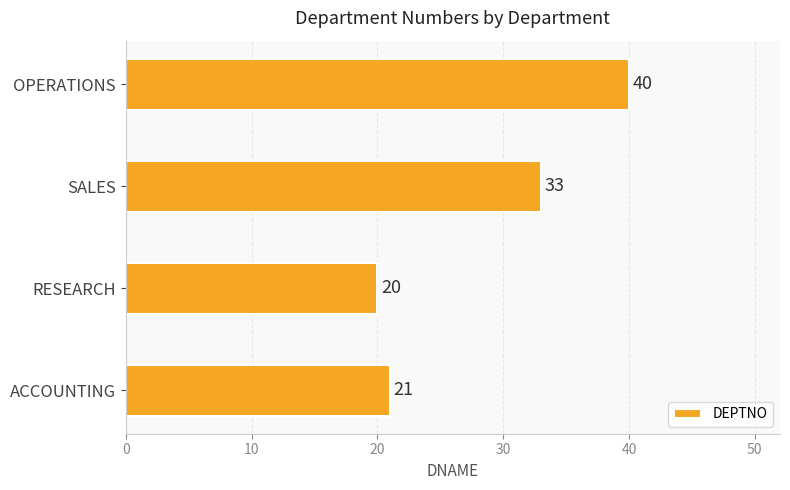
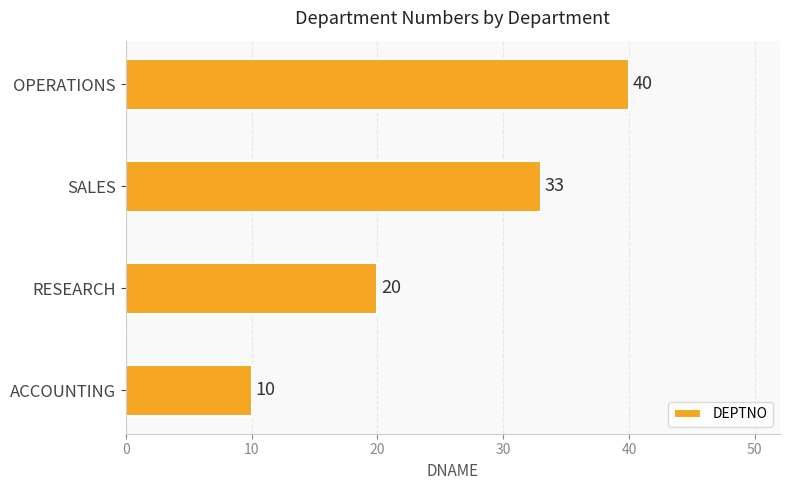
ACCOUNTING: 21 -> 10
